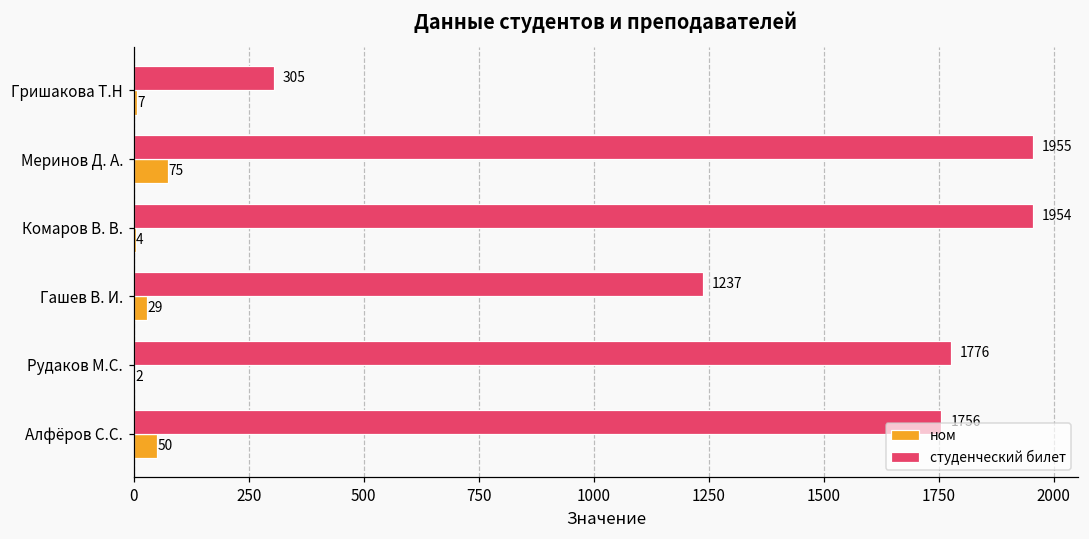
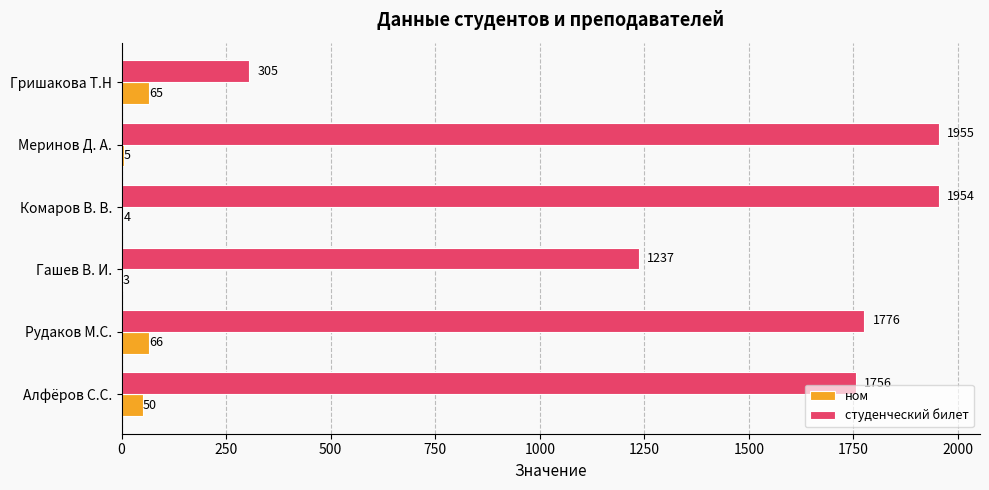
ном, Гришакова Т.Н: 7 -> 65
ном, Меринов Д. А.: 75 -> 5
ном, Гашев В. И.: 29 -> 3
ном, Рудаков М.С.: 2 -> 66
